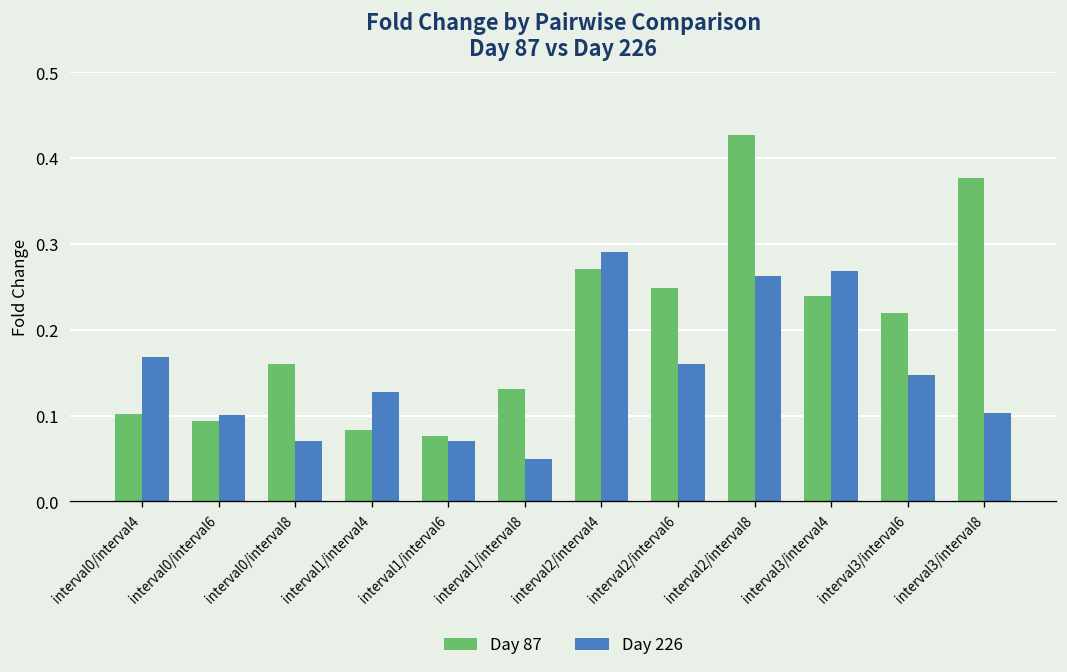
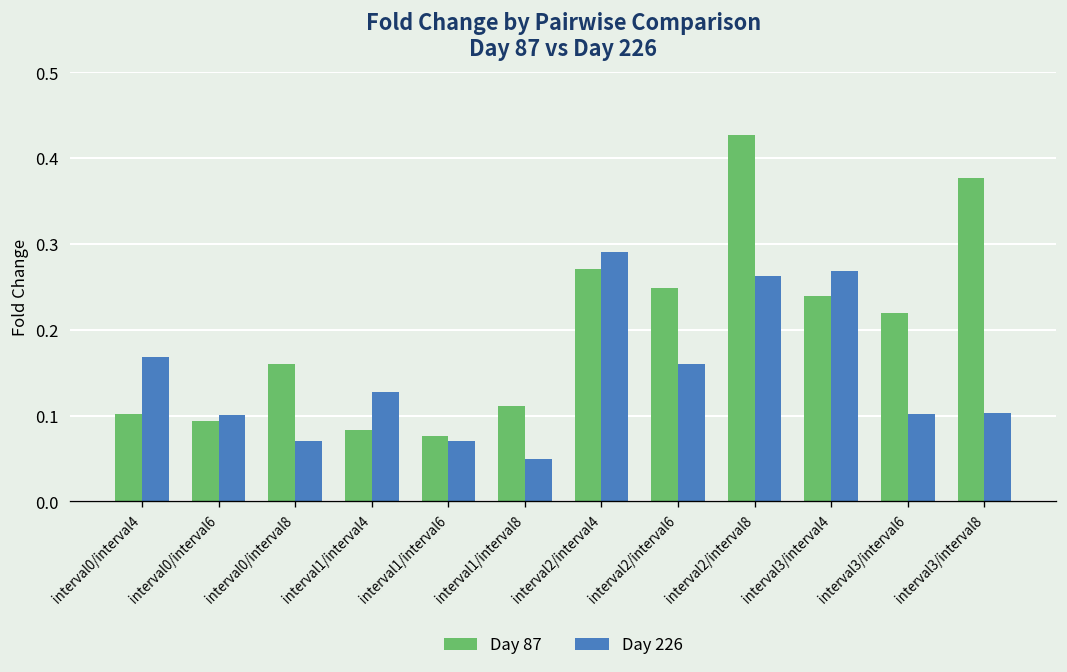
Day 87, interval1/interval8: 0.13 -> 0.11
Day 226, interval3/interval6: 0.15 -> 0.10
